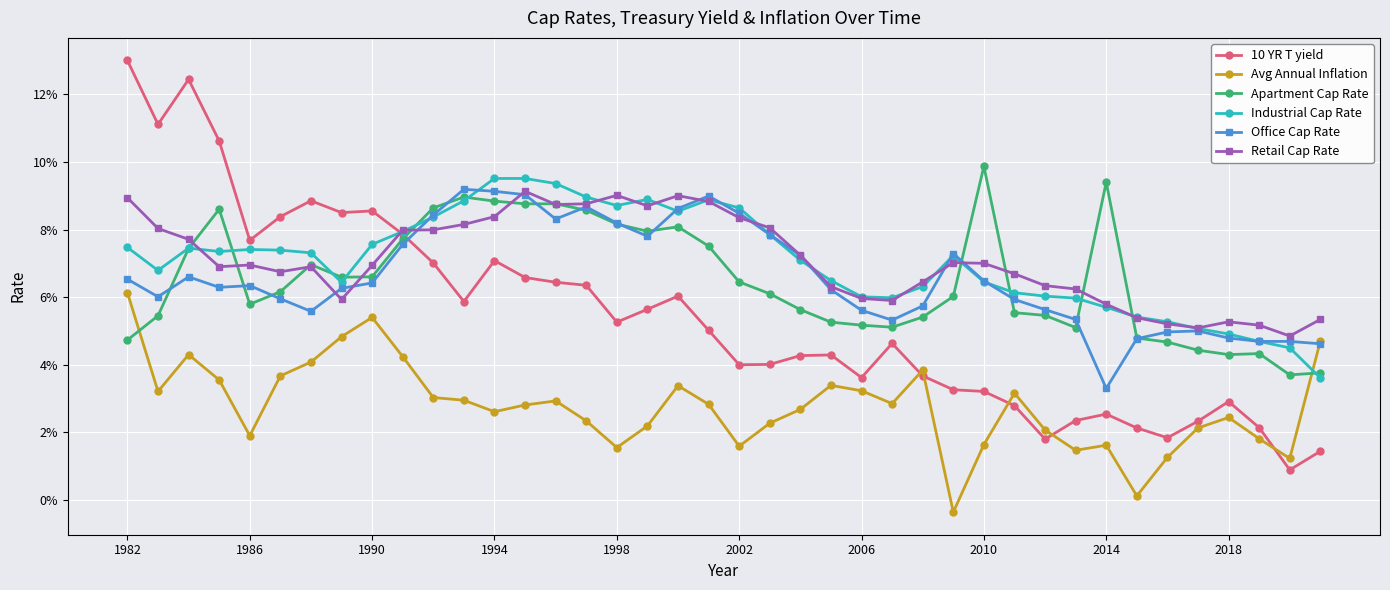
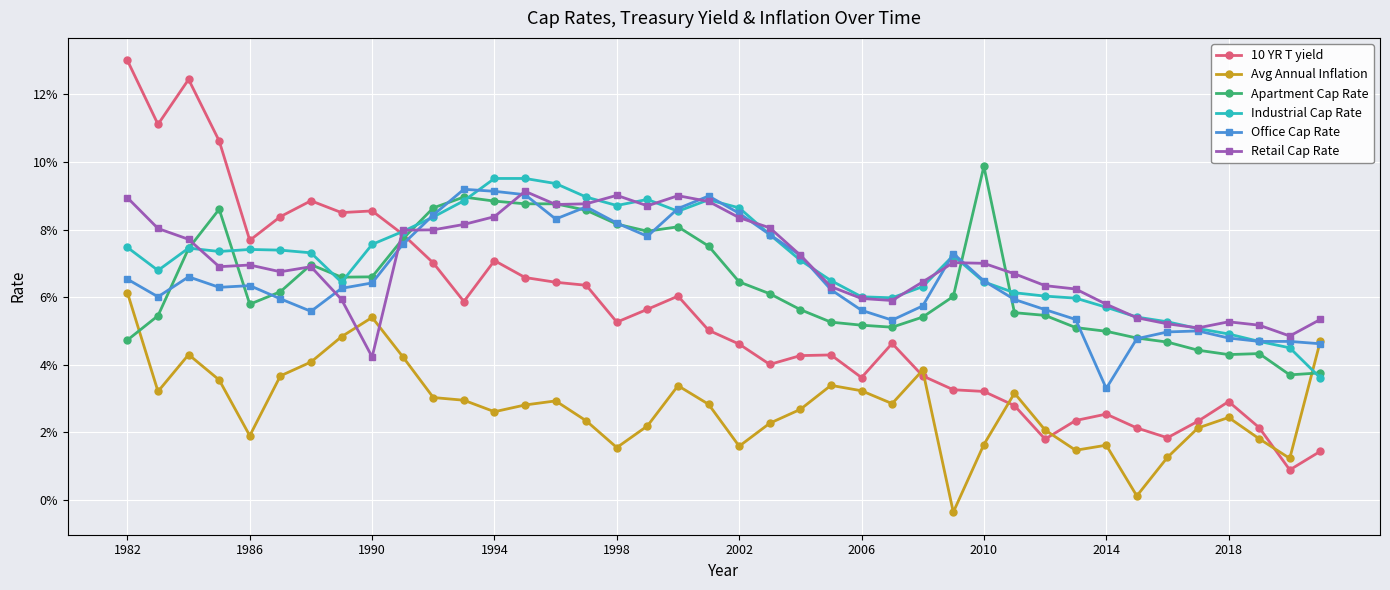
Retail Cap Rate, 1990: 6.9% -> 4.2%
10 YR T yield, 2002: 4.0% -> 4.6%
Apartment Cap Rate, 2014: 9.4% -> 5.0%
